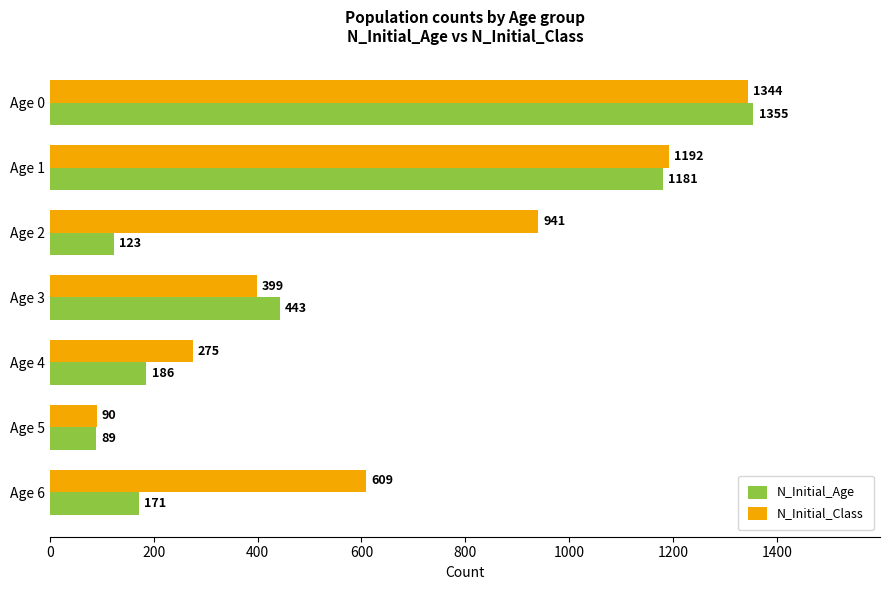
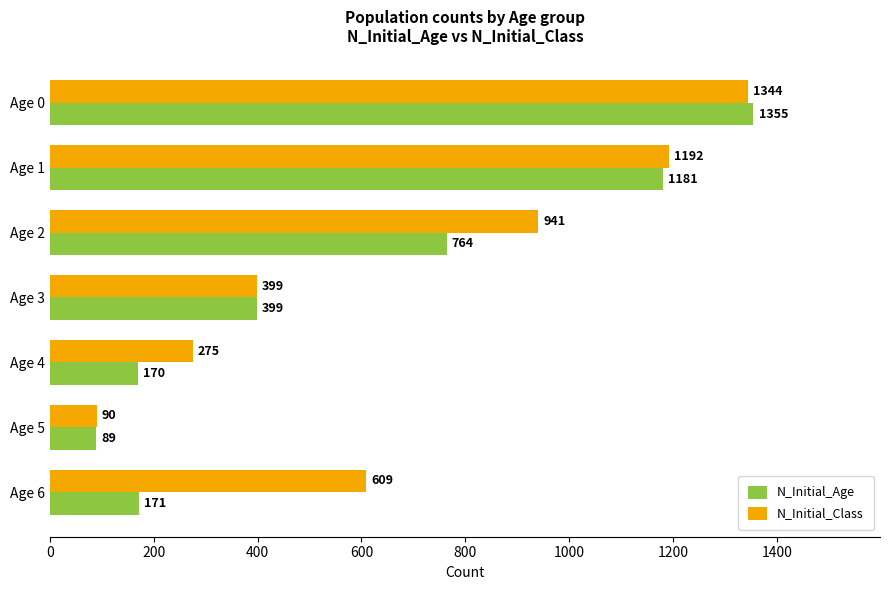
N_Initial_Age, Age 2: 123 -> 764
N_Initial_Age, Age 3: 443 -> 399
N_Initial_Age, Age 4: 186 -> 170
